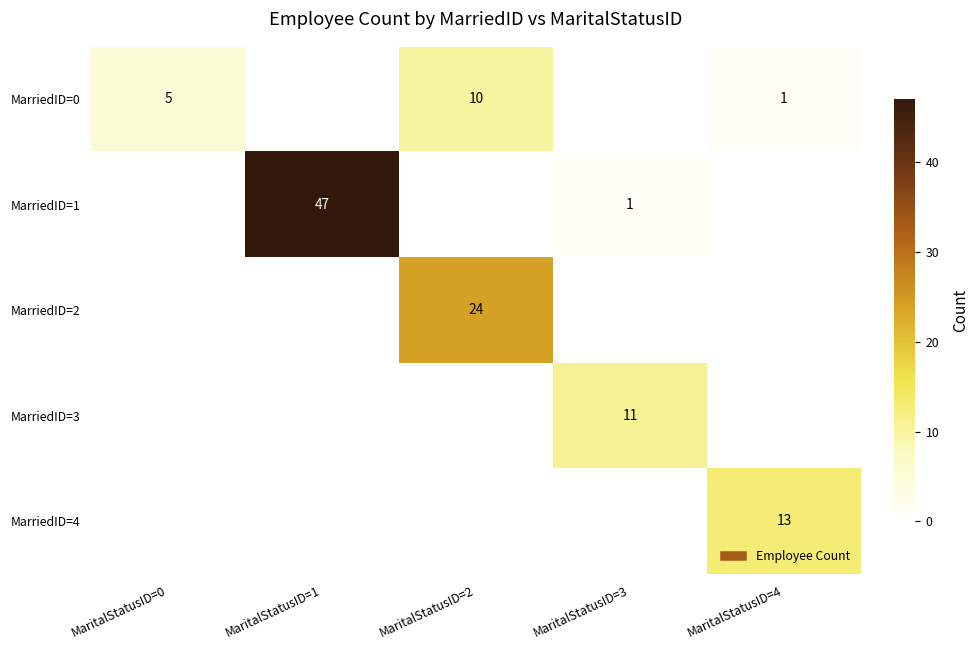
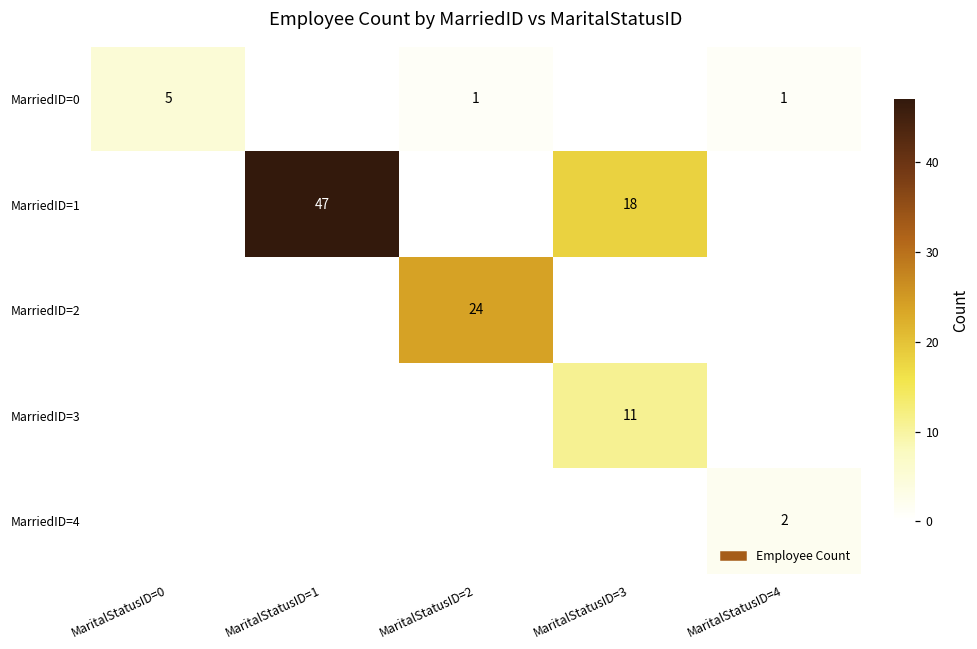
MarriedID=0, MaritalStatusID=2: 10 -> 1
MarriedID=1, MaritalStatusID=3: 1 -> 18
MarriedID=4, MaritalStatusID=4: 13 -> 2
